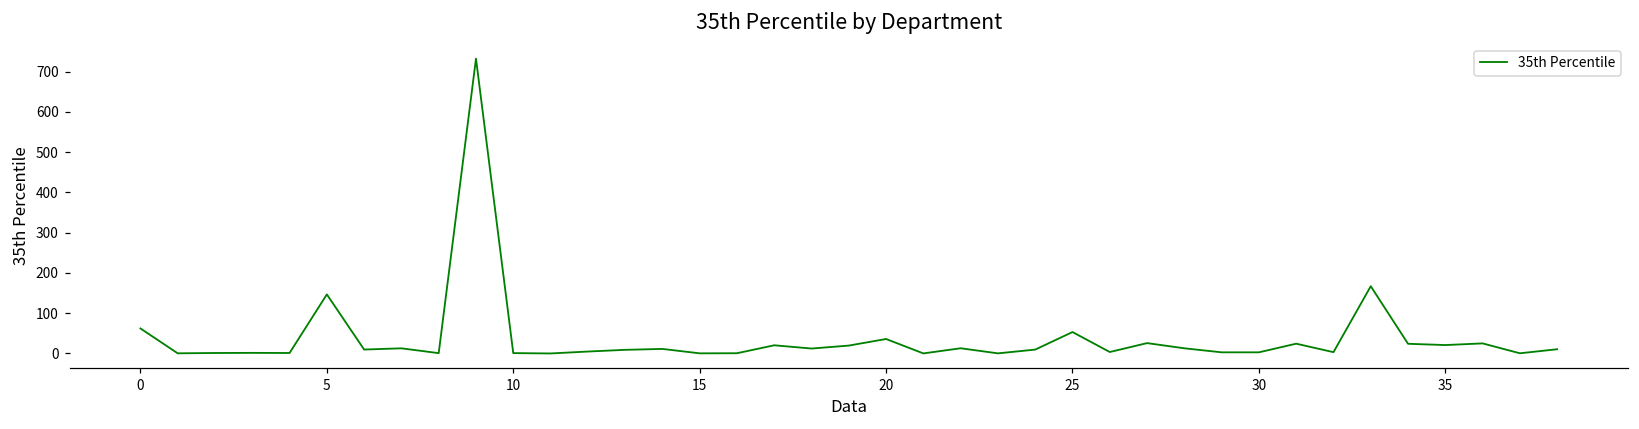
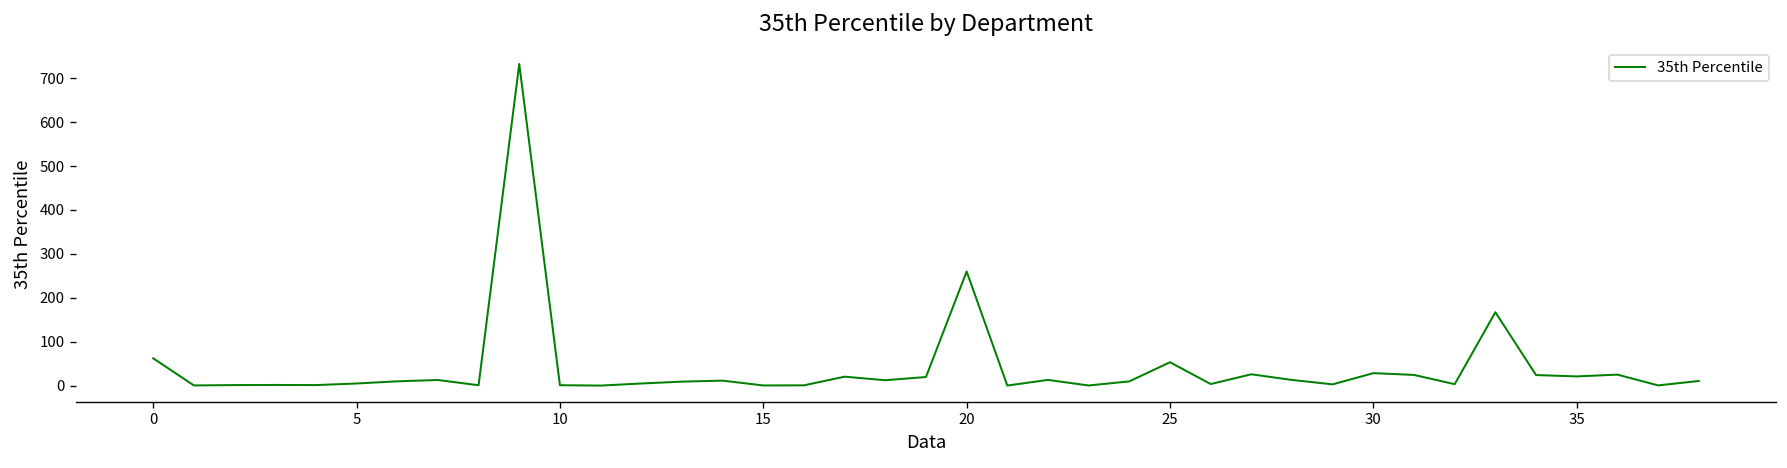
5: 150 -> 0
20: 40 -> 260
30: 0 -> 30
